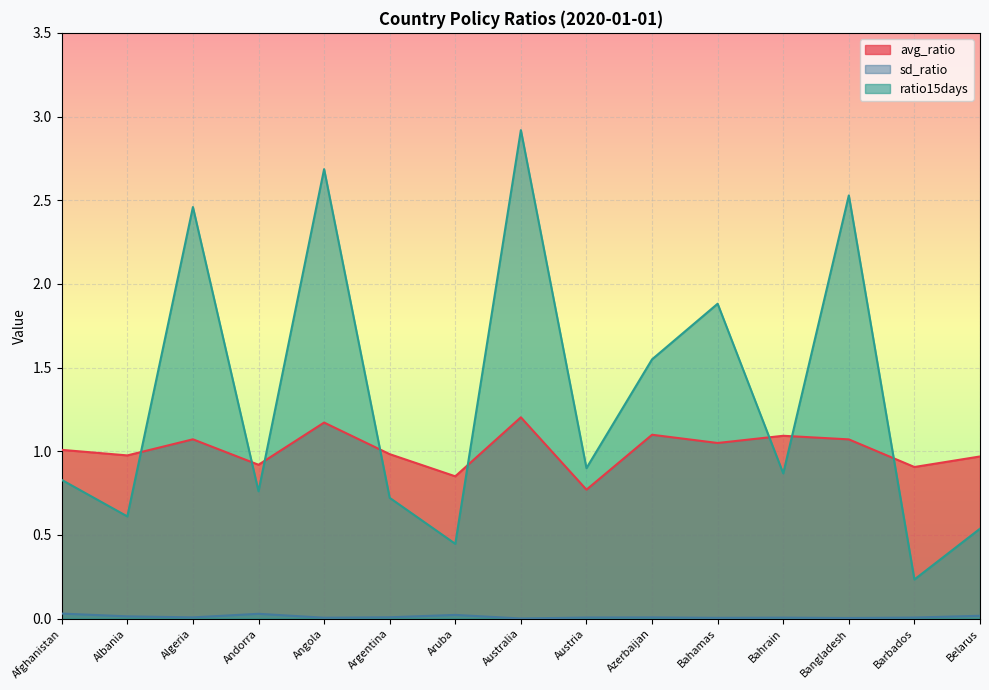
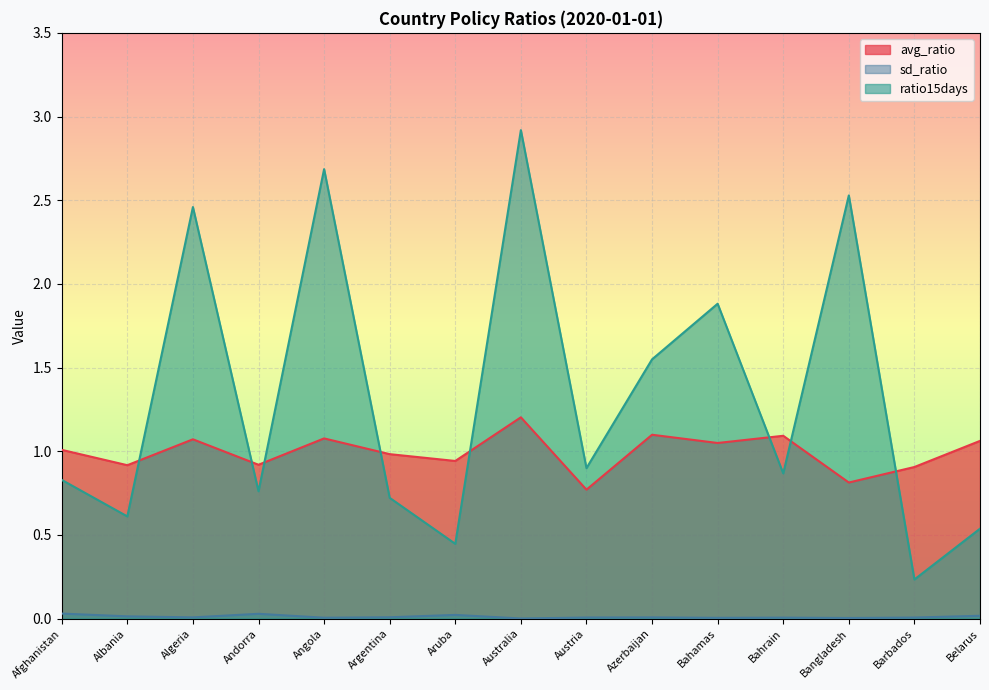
avg_ratio, Albania: 0.97 -> 0.92
avg_ratio, Angola: 1.17 -> 1.08
avg_ratio, Aruba: 0.85 -> 0.94
avg_ratio, Bangladesh: 1.07 -> 0.81
avg_ratio, Belarus: 0.97 -> 1.06
